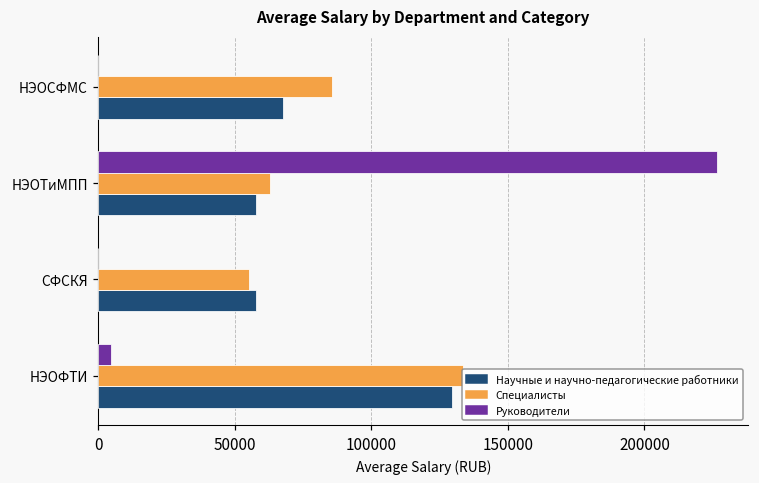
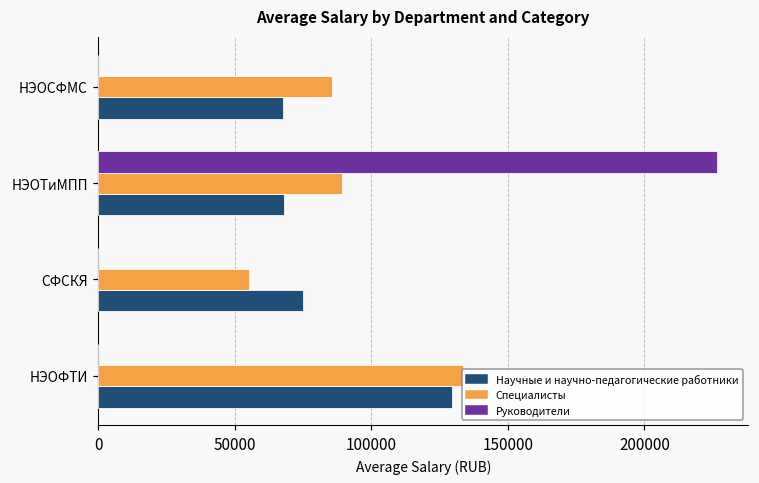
Специалисты, НЭОТиМПП: 63000 -> 89000
Научные и научно-педагогические работники, НЭОТиМПП: 58000 -> 68000
Научные и научно-педагогические работники, СФСКЯ: 58000 -> 75000
Руководители, НЭОФТИ: 5000 -> 0
